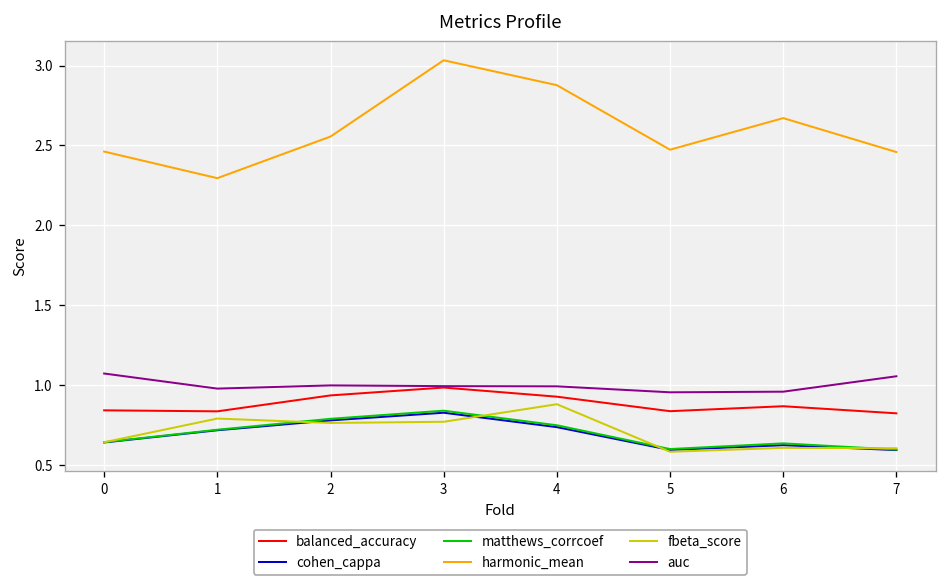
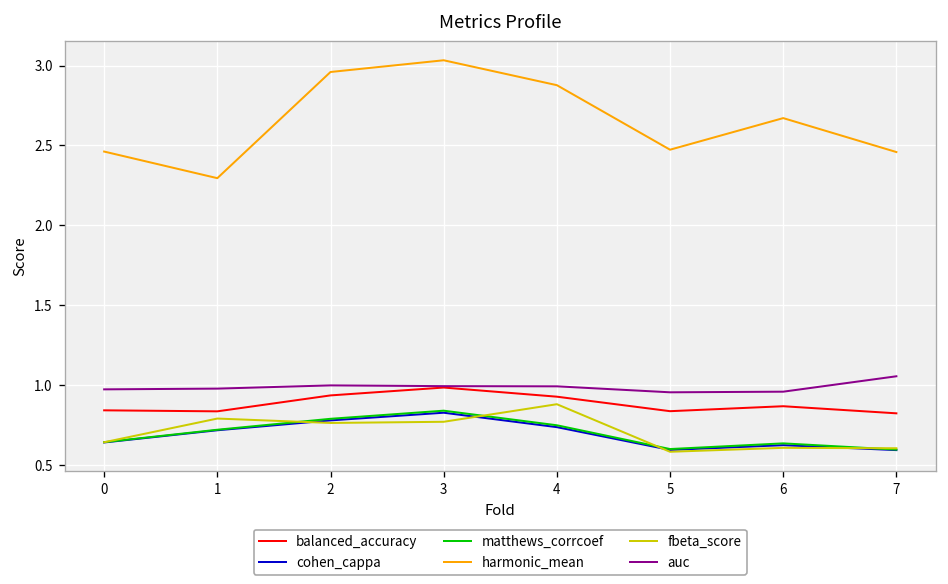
auc, 0: 1.07 -> 0.97
harmonic_mean, 2: 2.56 -> 2.96
